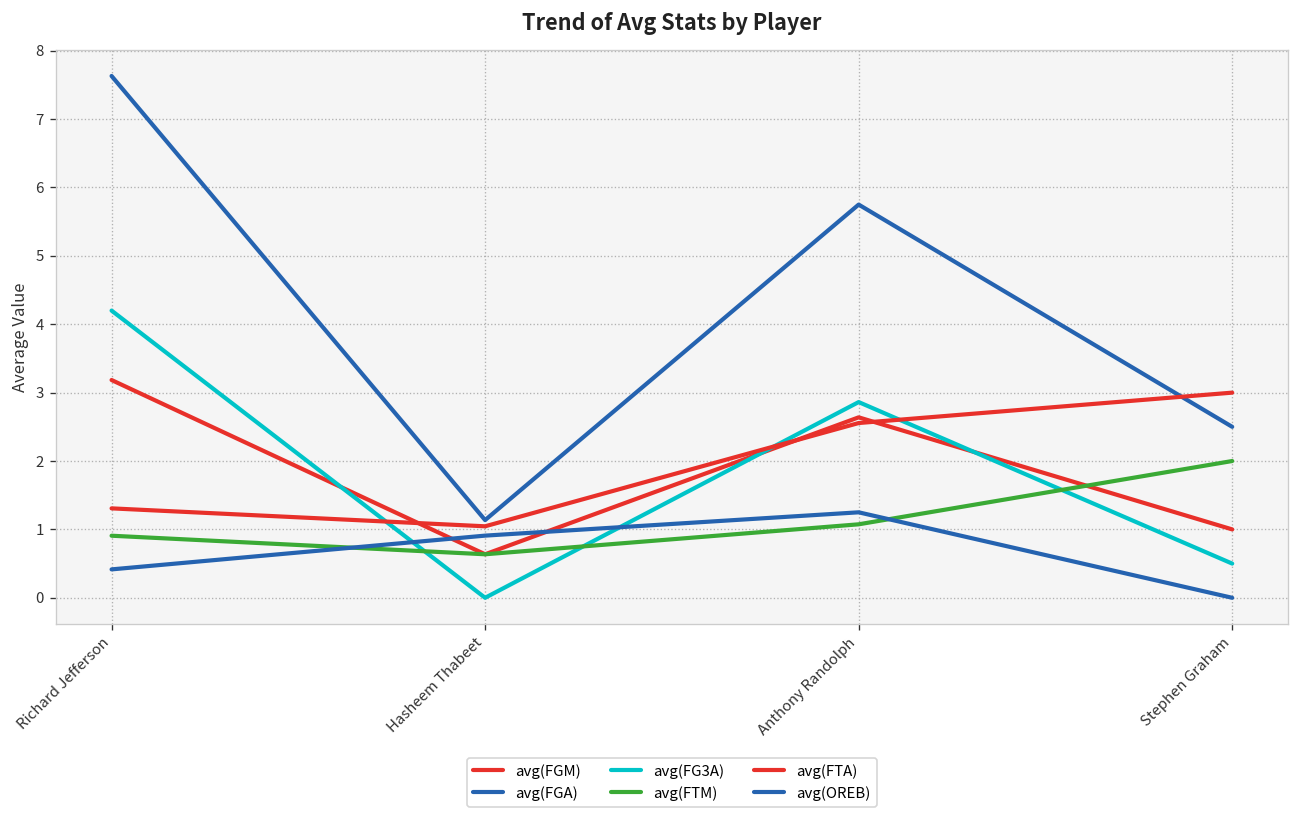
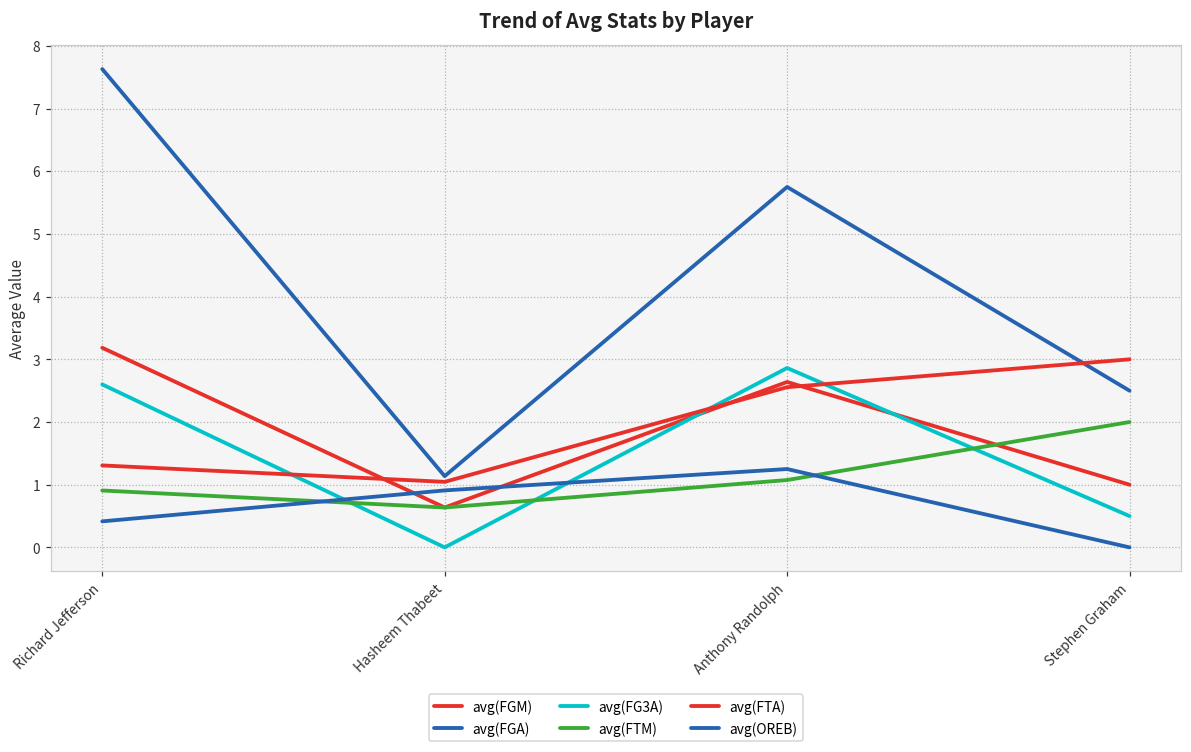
avg(FG3A), Richard Jefferson: 4.2 -> 2.6
